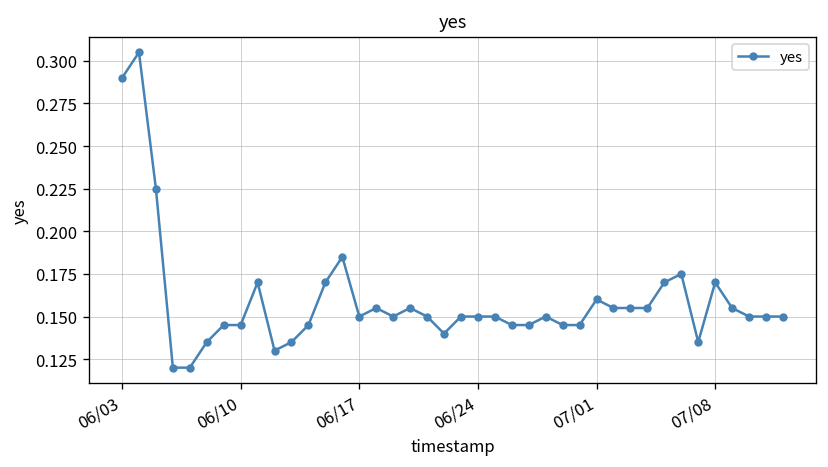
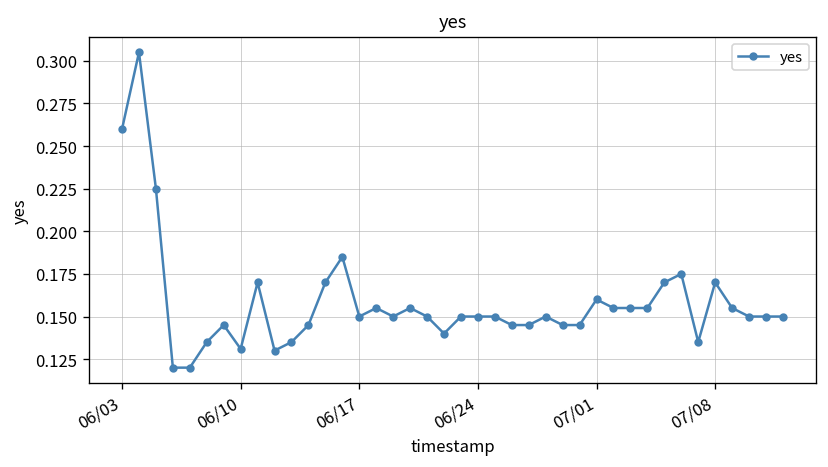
06/03: 0.29 -> 0.26
06/10: 0.145 -> 0.131
